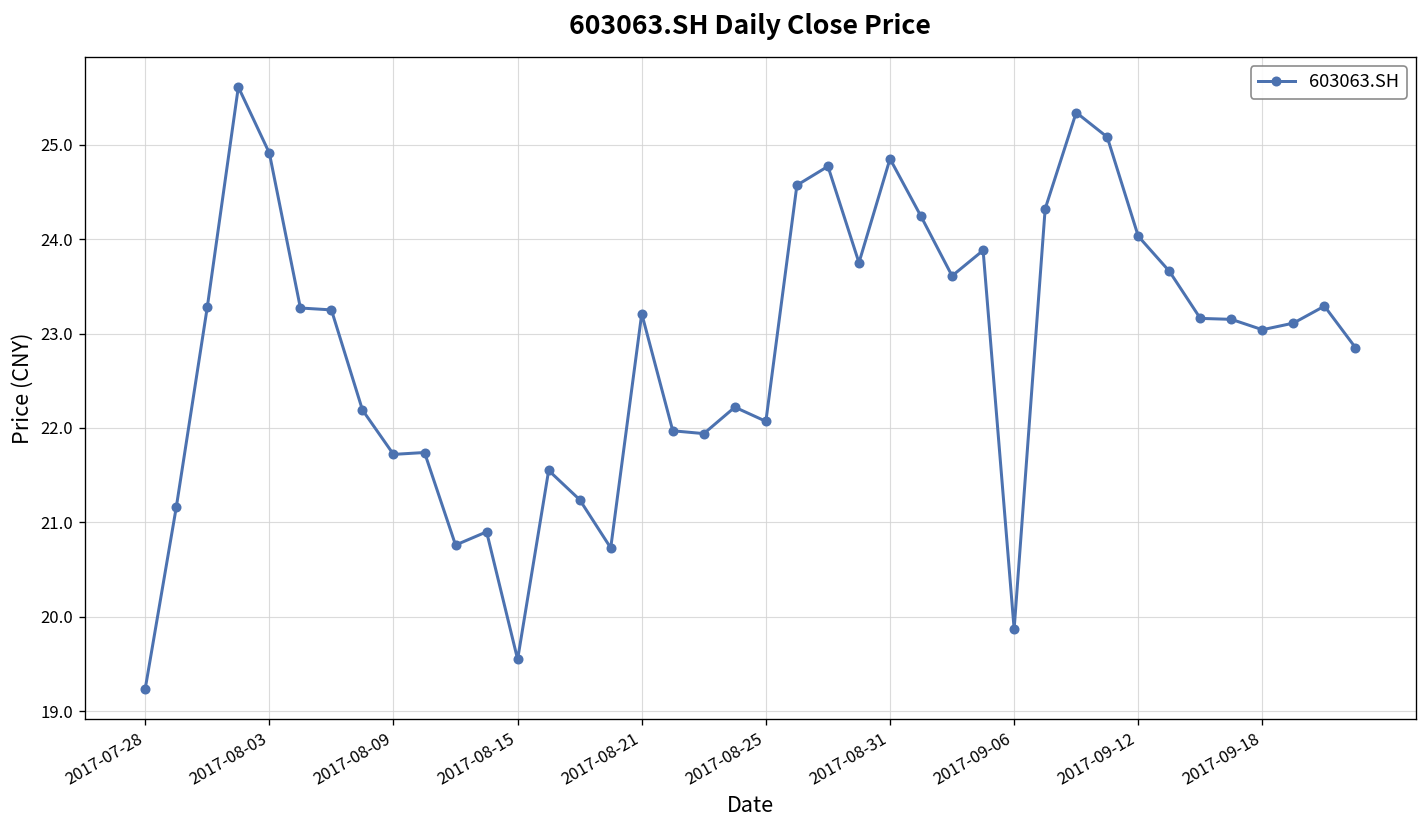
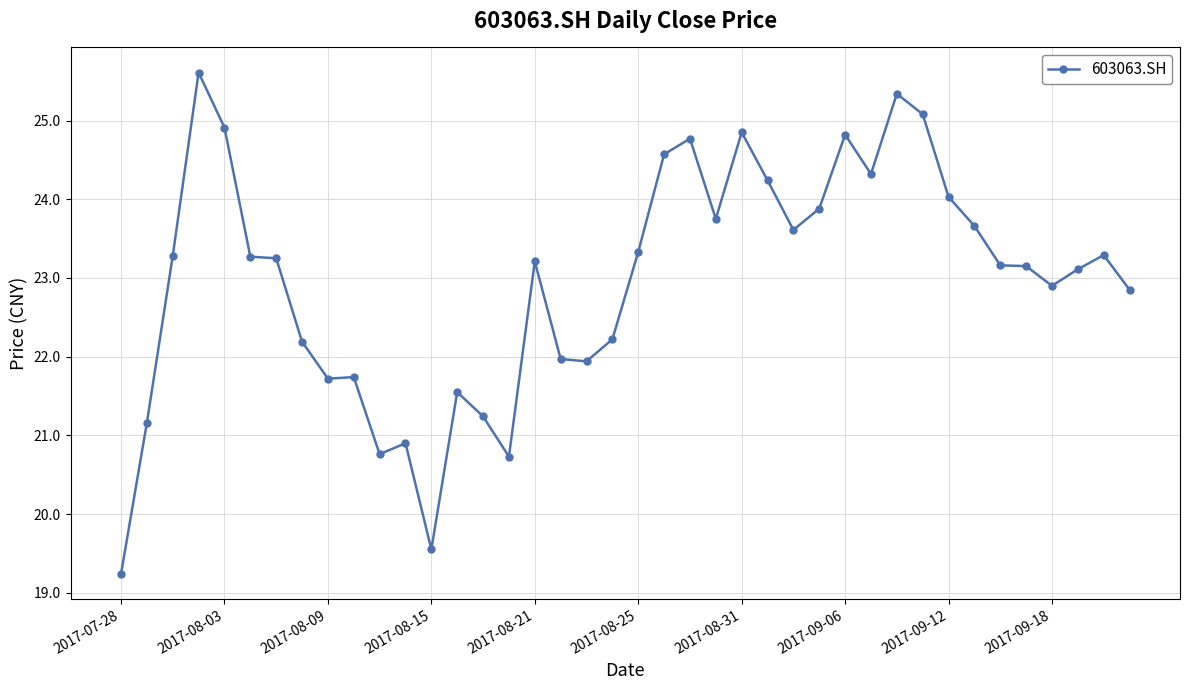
2017-08-25: 22.1 -> 23.3
2017-09-06: 19.9 -> 24.8
2017-09-18: 23.0 -> 22.9
